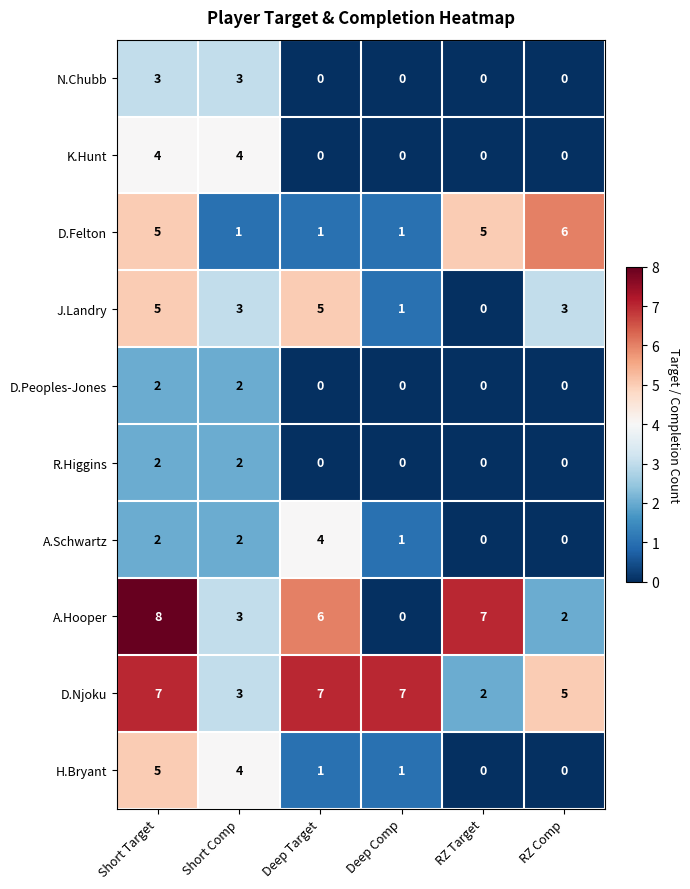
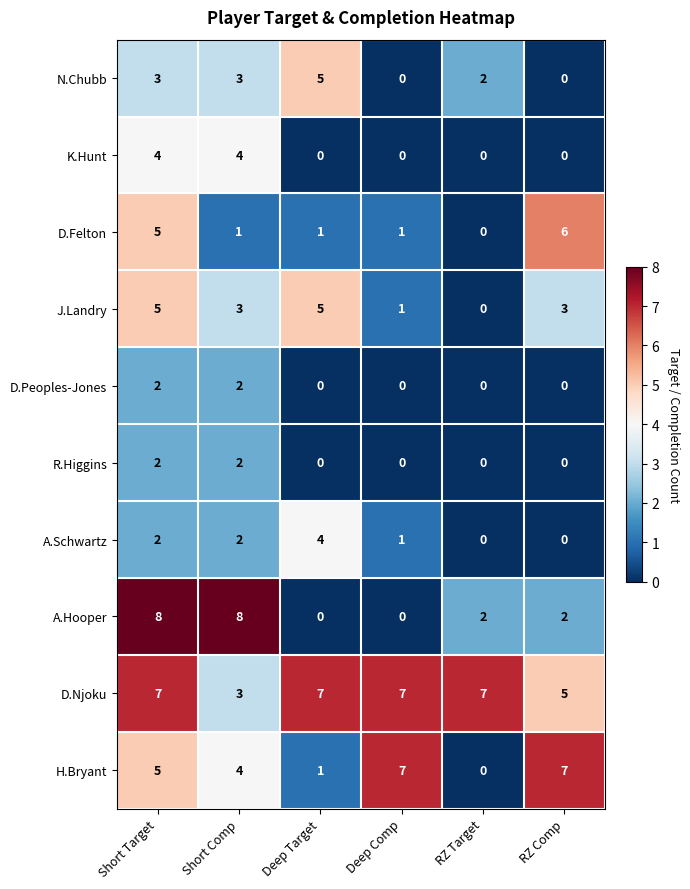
N.Chubb, Deep Target: 0 -> 5
N.Chubb, RZ Target: 0 -> 2
D.Felton, RZ Target: 5 -> 0
A.Hooper, Short Comp: 3 -> 8
A.Hooper, Deep Target: 6 -> 0
A.Hooper, RZ Target: 7 -> 2
D.Njoku, RZ Target: 2 -> 7
H.Bryant, Deep Comp: 1 -> 7
H.Bryant, RZ Comp: 0 -> 7
